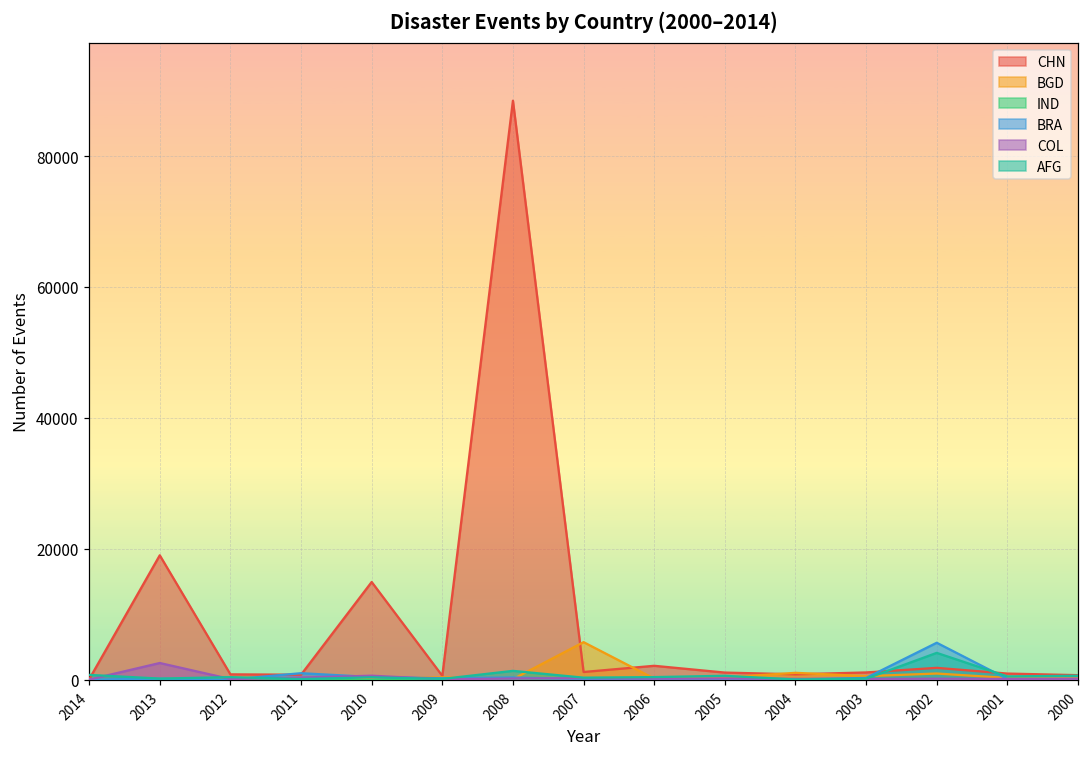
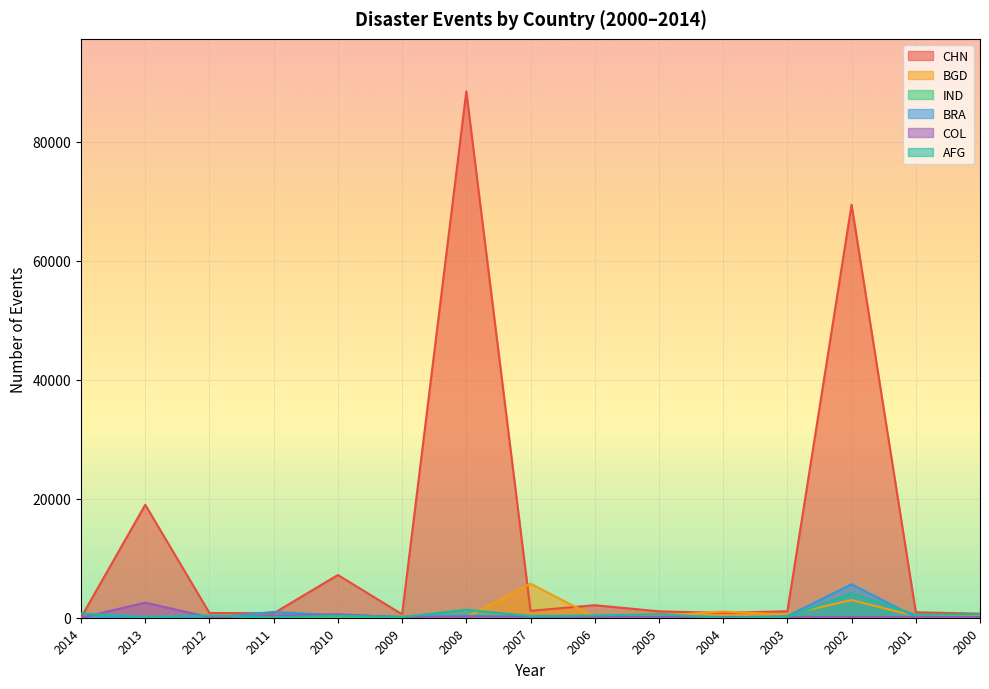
CHN, 2010: 15000 -> 7000
CHN, 2002: 2000 -> 69000
BGD, 2002: 1000 -> 3000
